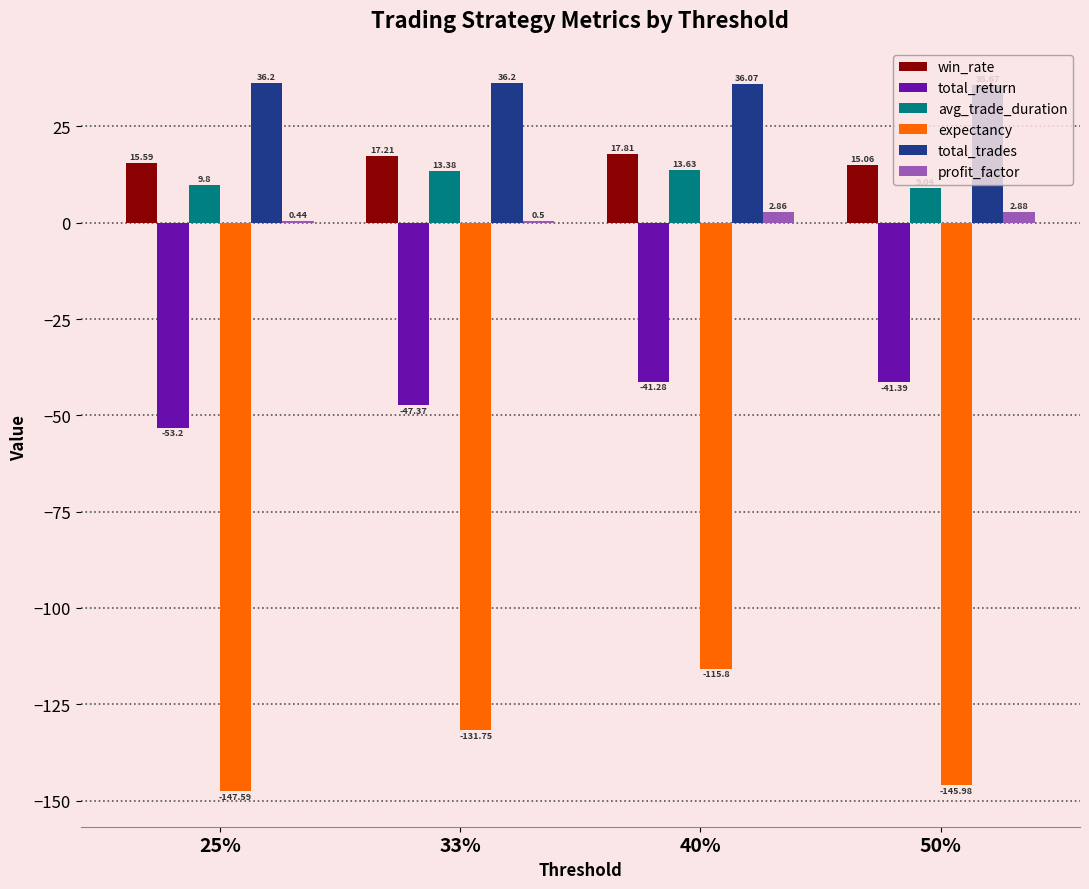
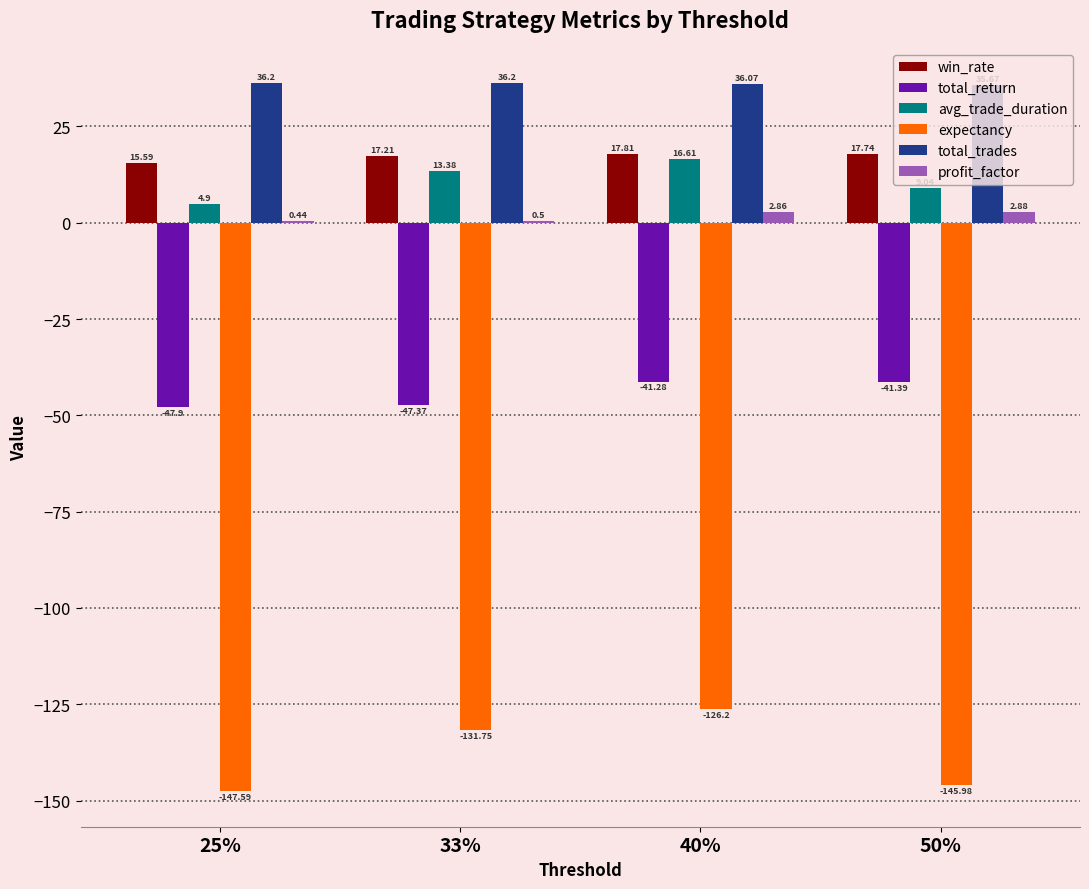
total_return, 25%: -53.2 -> -47.9
avg_trade_duration, 25%: 9.8 -> 4.9
avg_trade_duration, 40%: 13.63 -> 16.61
expectancy, 40%: -115.8 -> -126.2
win_rate, 50%: 15.06 -> 17.74
